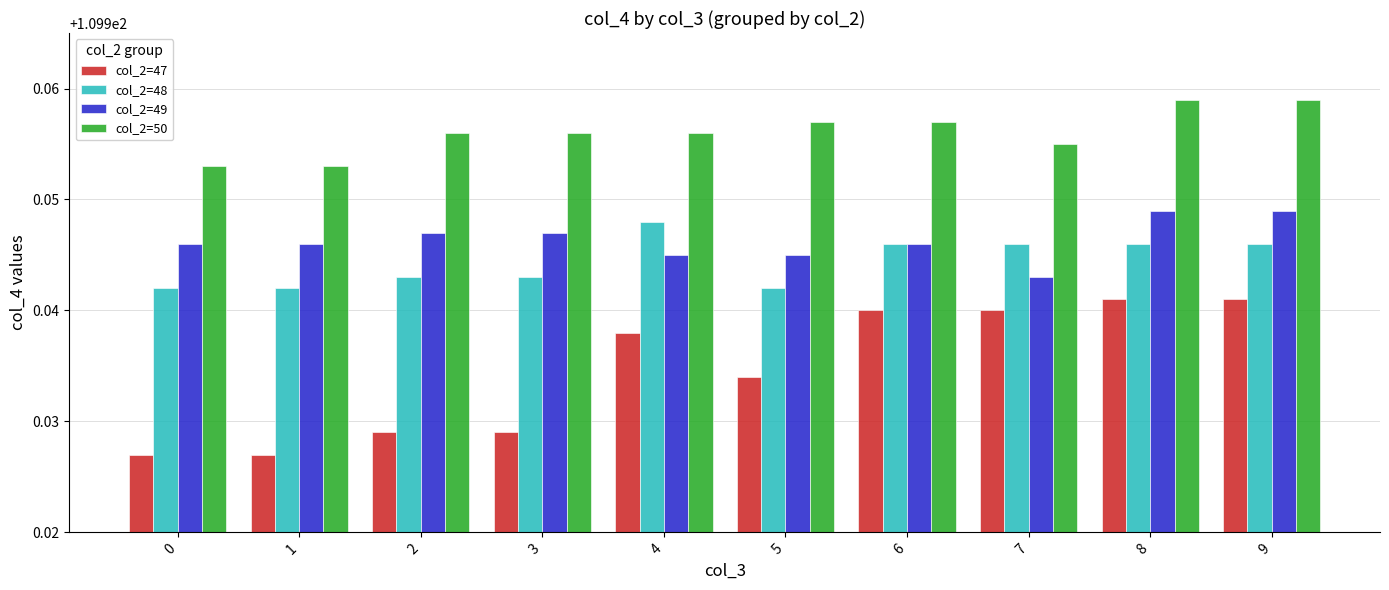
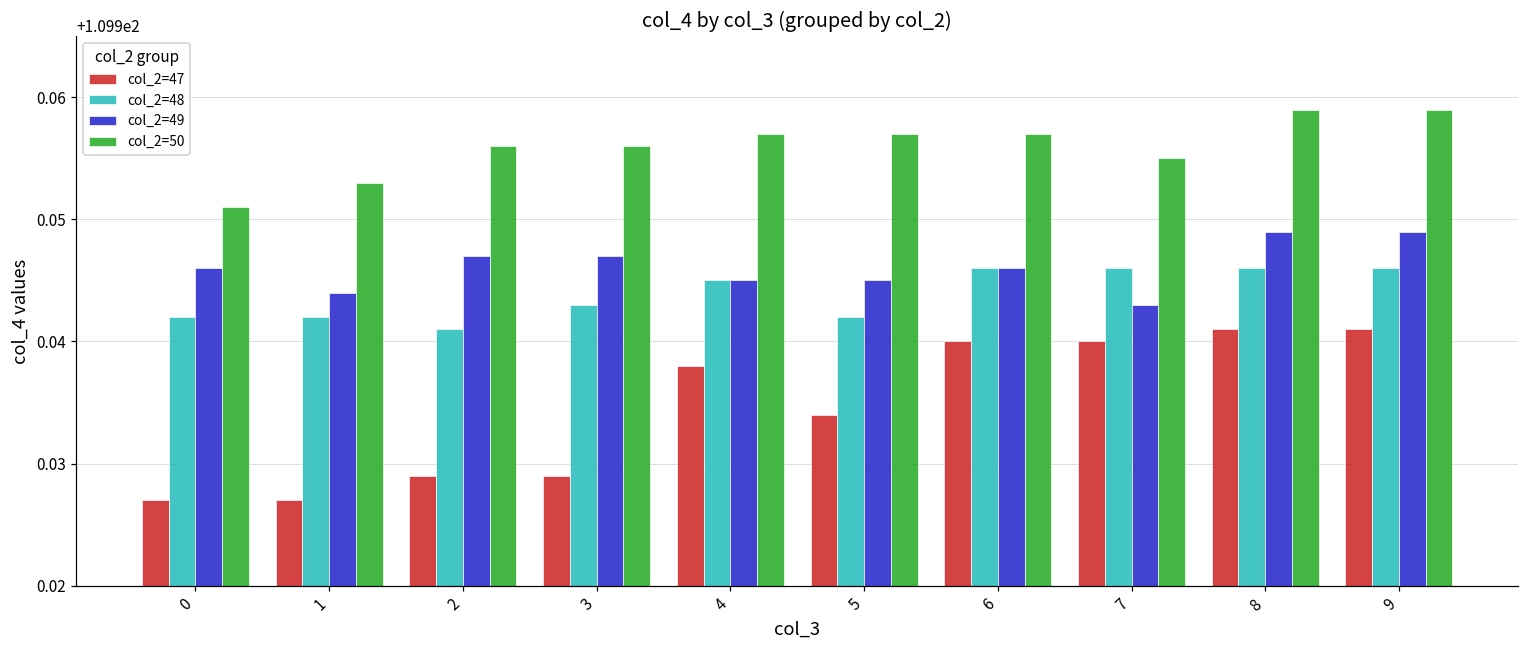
col_2=50, 0: 109.953 -> 109.951
col_2=49, 1: 109.946 -> 109.944
col_2=48, 2: 109.943 -> 109.941
col_2=48, 4: 109.948 -> 109.945
col_2=50, 4: 109.956 -> 109.957
